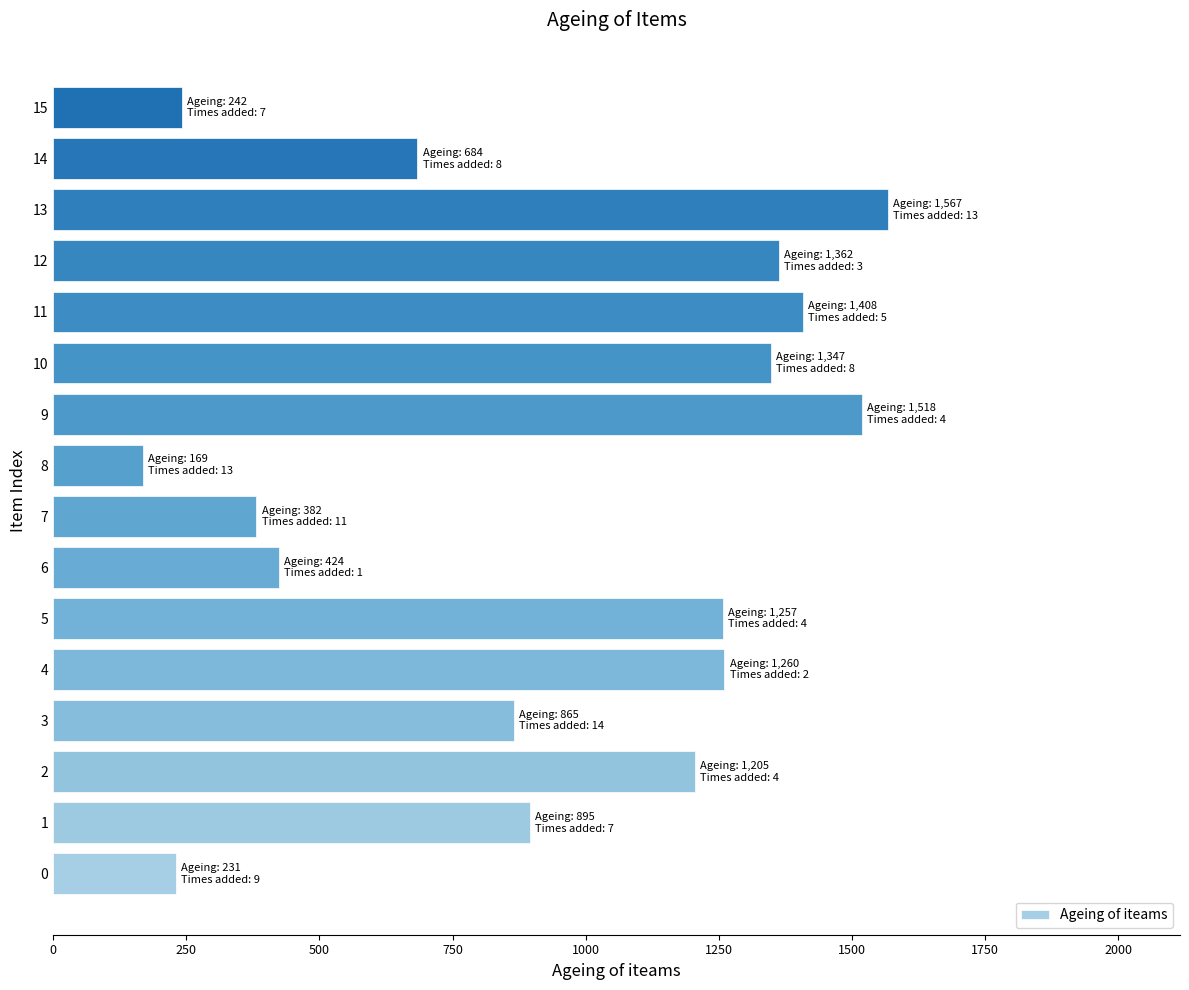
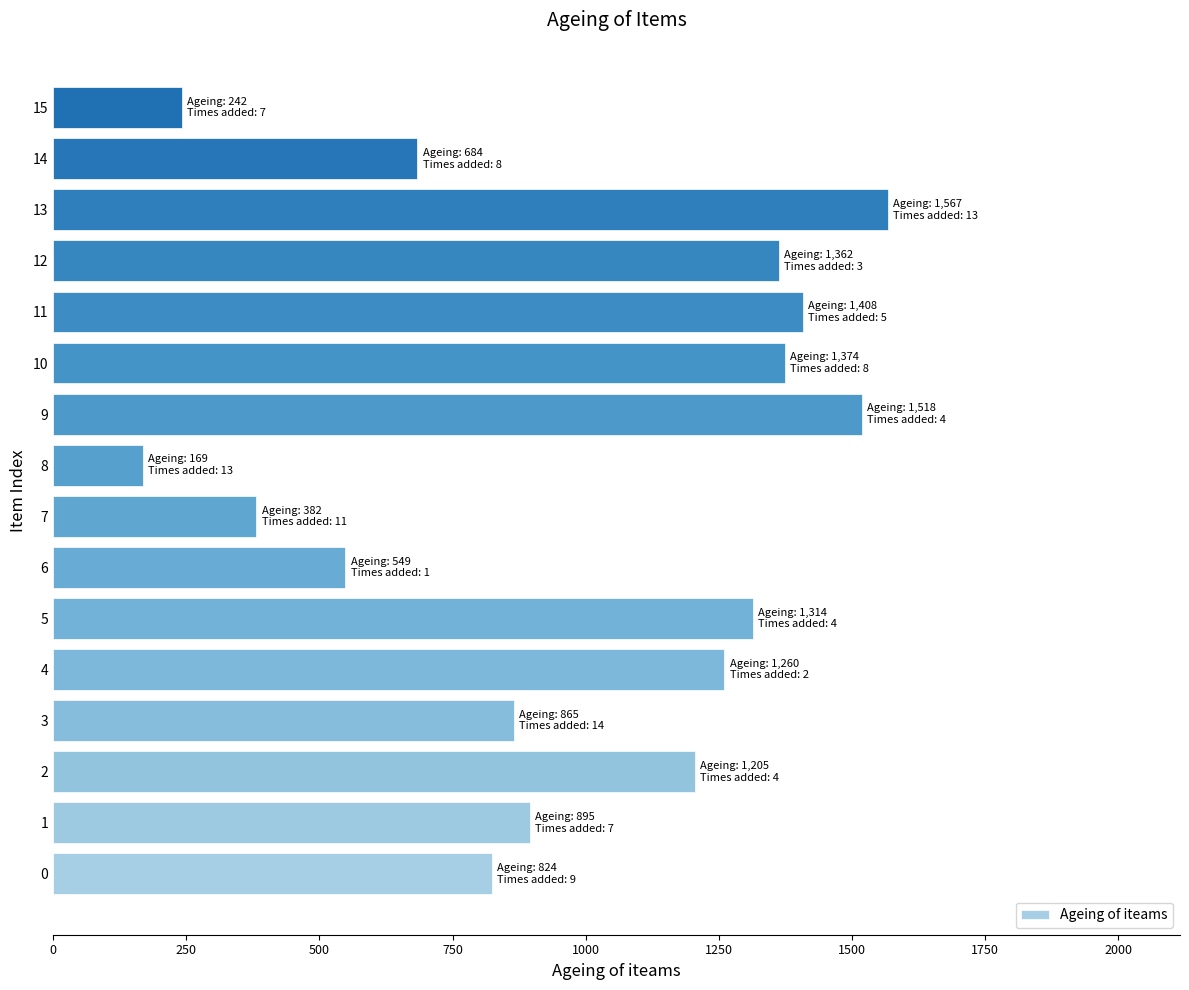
10: 1,347 -> 1,374
6: 424 -> 549
5: 1,257 -> 1,314
0: 231 -> 824
